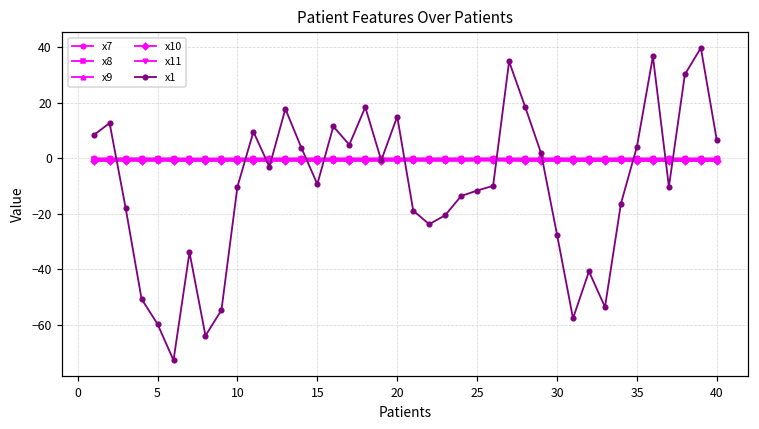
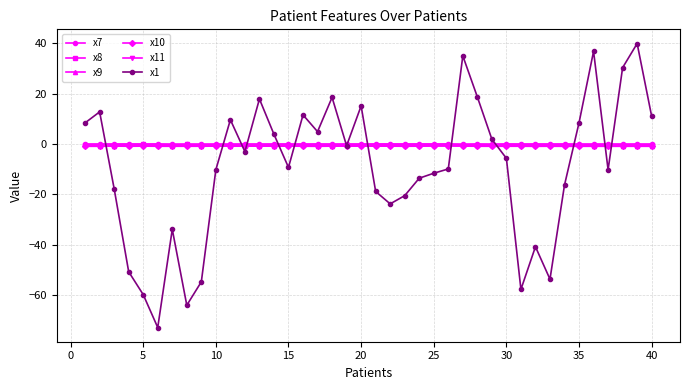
x1, 30: -28 -> -6
x1, 35: 4 -> 8
x1, 40: 6 -> 11
